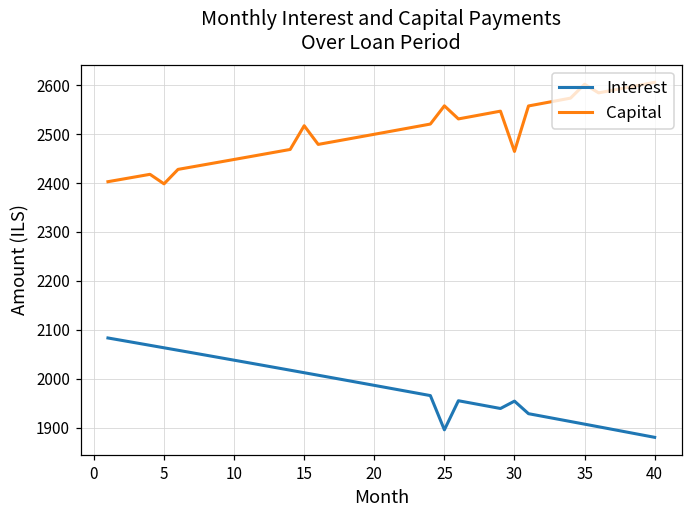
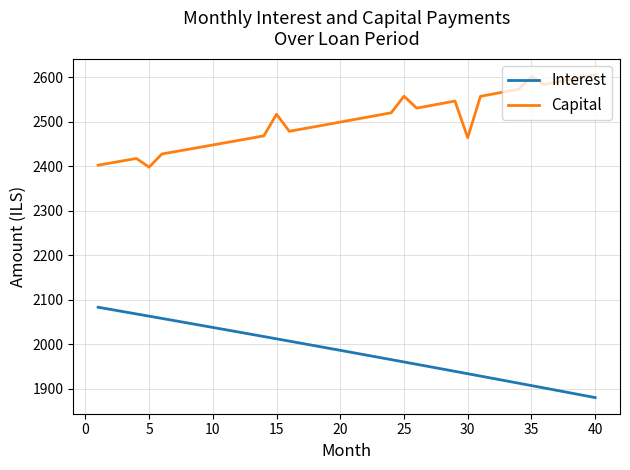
Interest, 25: 1900 -> 1960
Interest, 30: 1950 -> 1930
